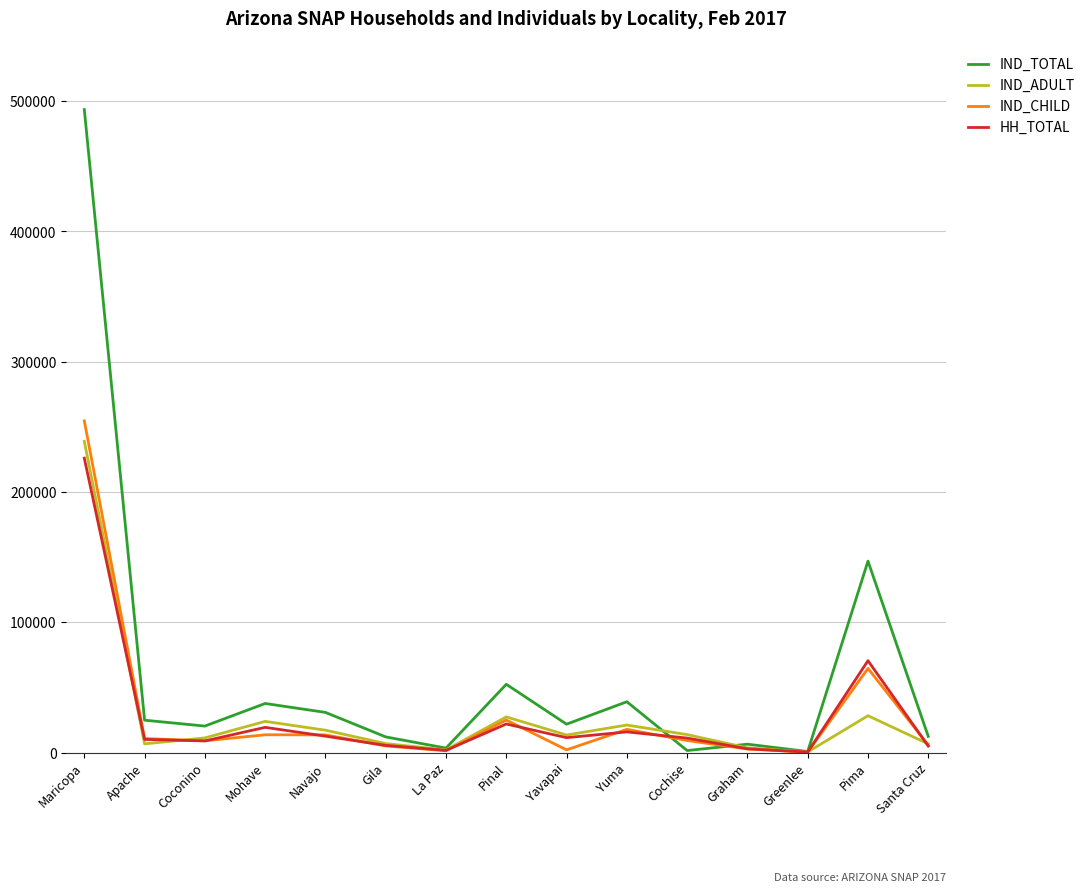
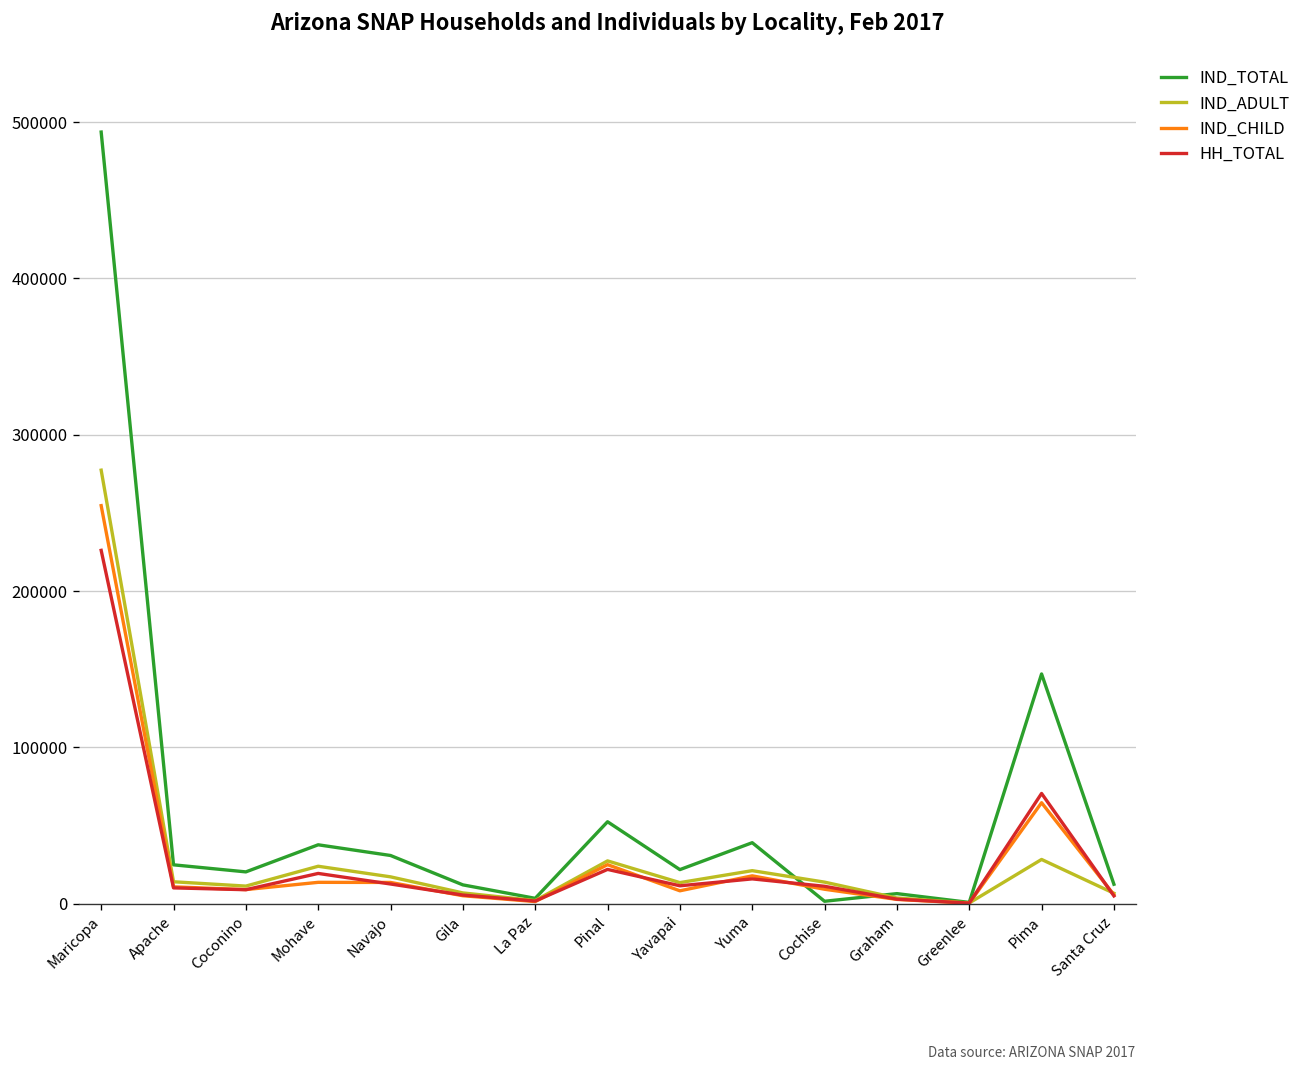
IND_ADULT, Maricopa: 239000 -> 277000
IND_ADULT, Apache: 7000 -> 14000
IND_CHILD, Yavapai: 2000 -> 8000
